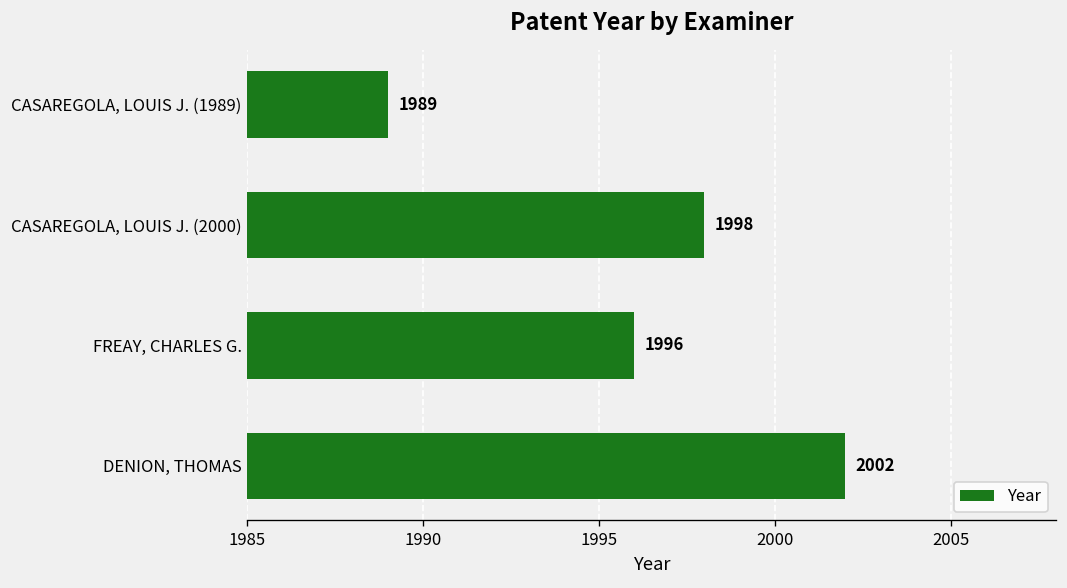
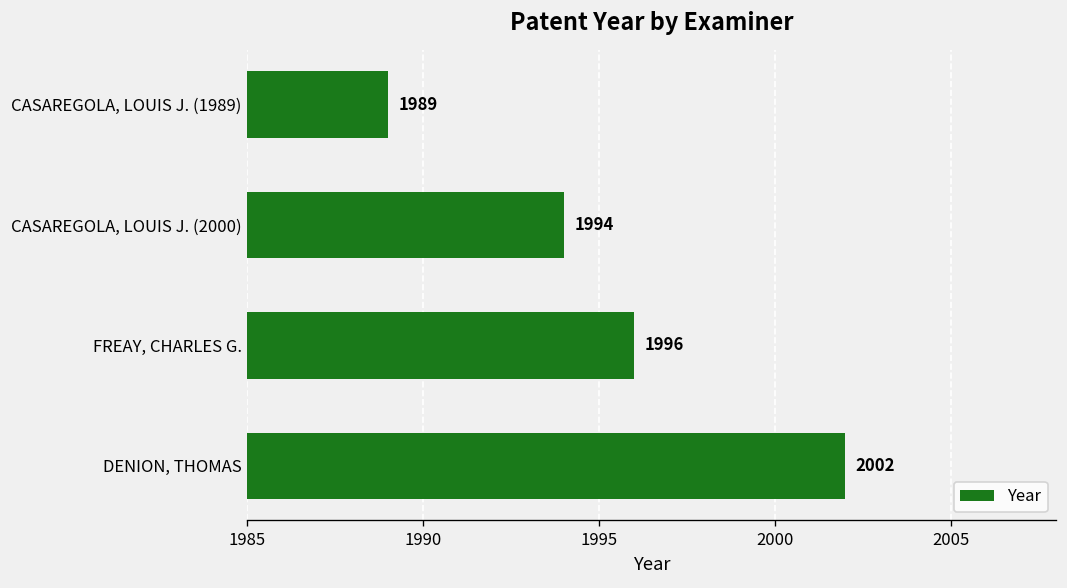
CASAREGOLA, LOUIS J. (2000): 1998 -> 1994
